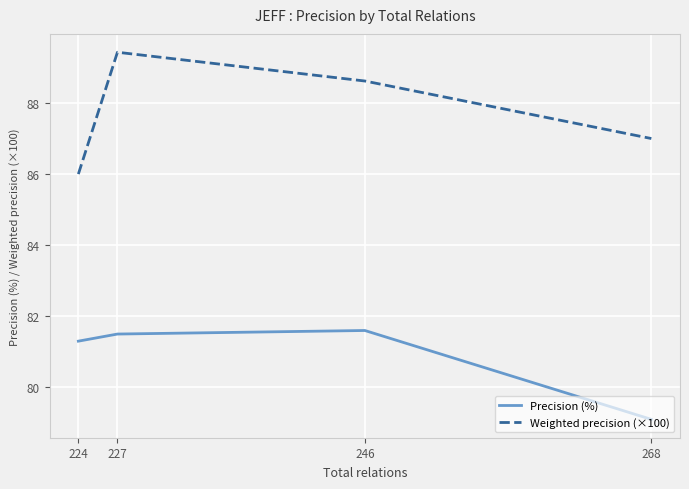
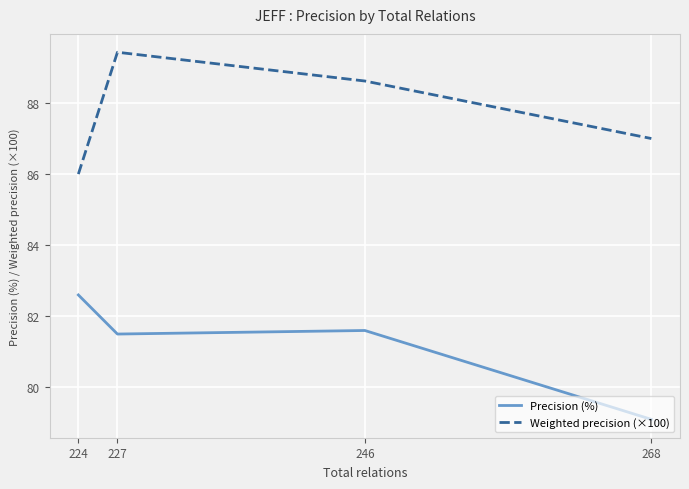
Precision (%), 224: 81.3 -> 82.6
